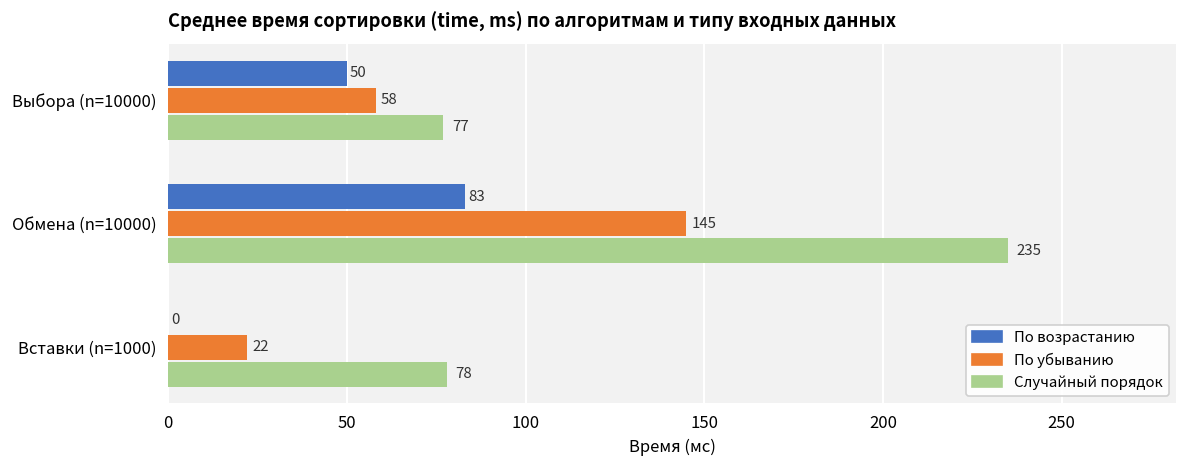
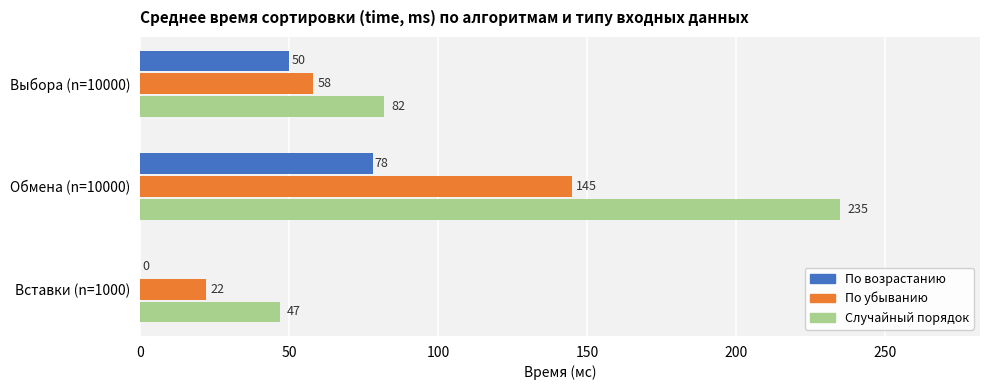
Случайный порядок, Выбора (n=10000): 77 -> 82
По возрастанию, Обмена (n=10000): 83 -> 78
Случайный порядок, Вставки (n=1000): 78 -> 47
